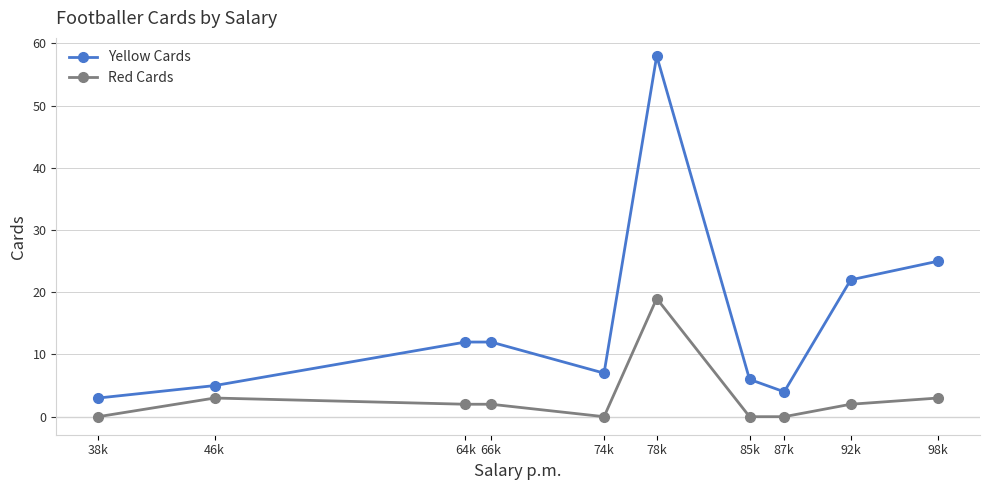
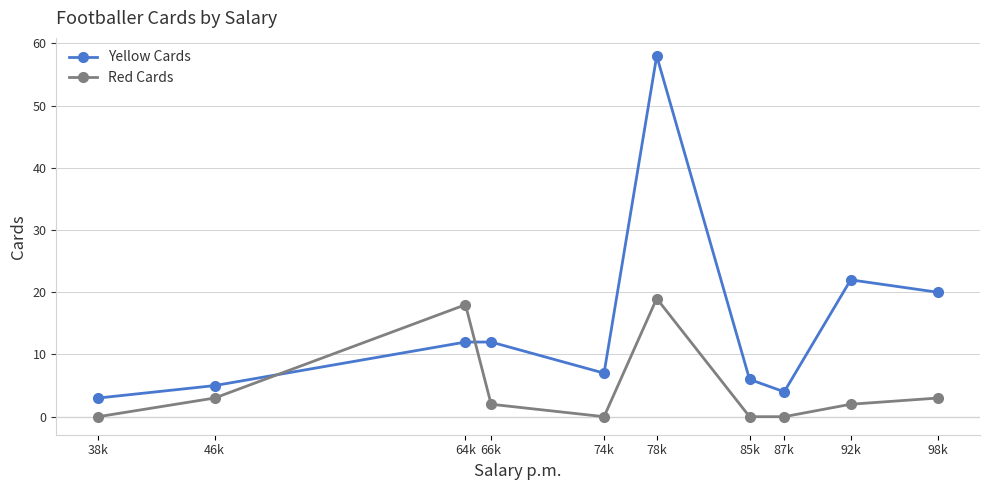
Red Cards, 64k: 2 -> 18
Yellow Cards, 98k: 25 -> 20
